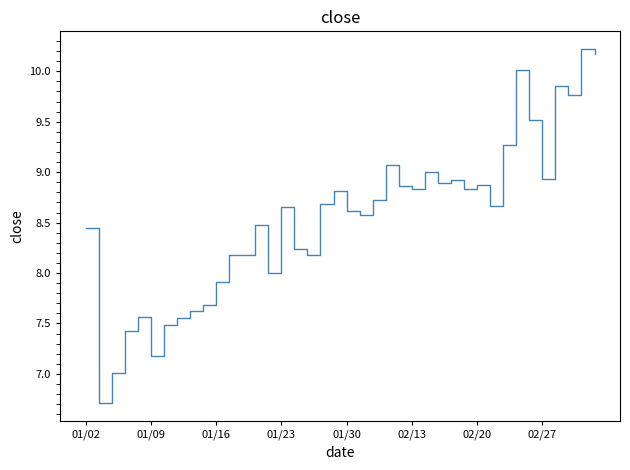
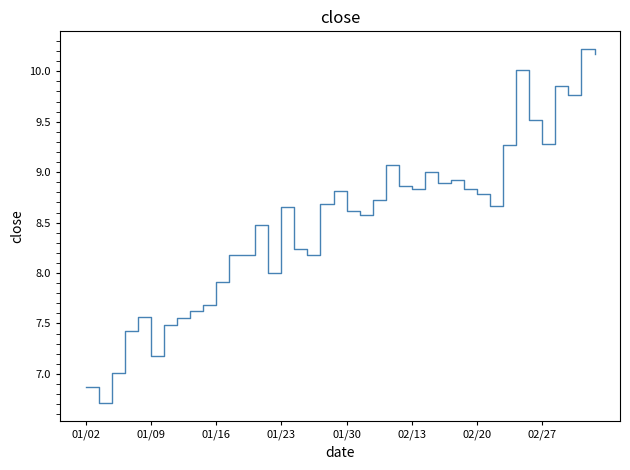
01/02: 8.45 -> 6.87
02/20: 8.87 -> 8.78
02/27: 8.93 -> 9.28
